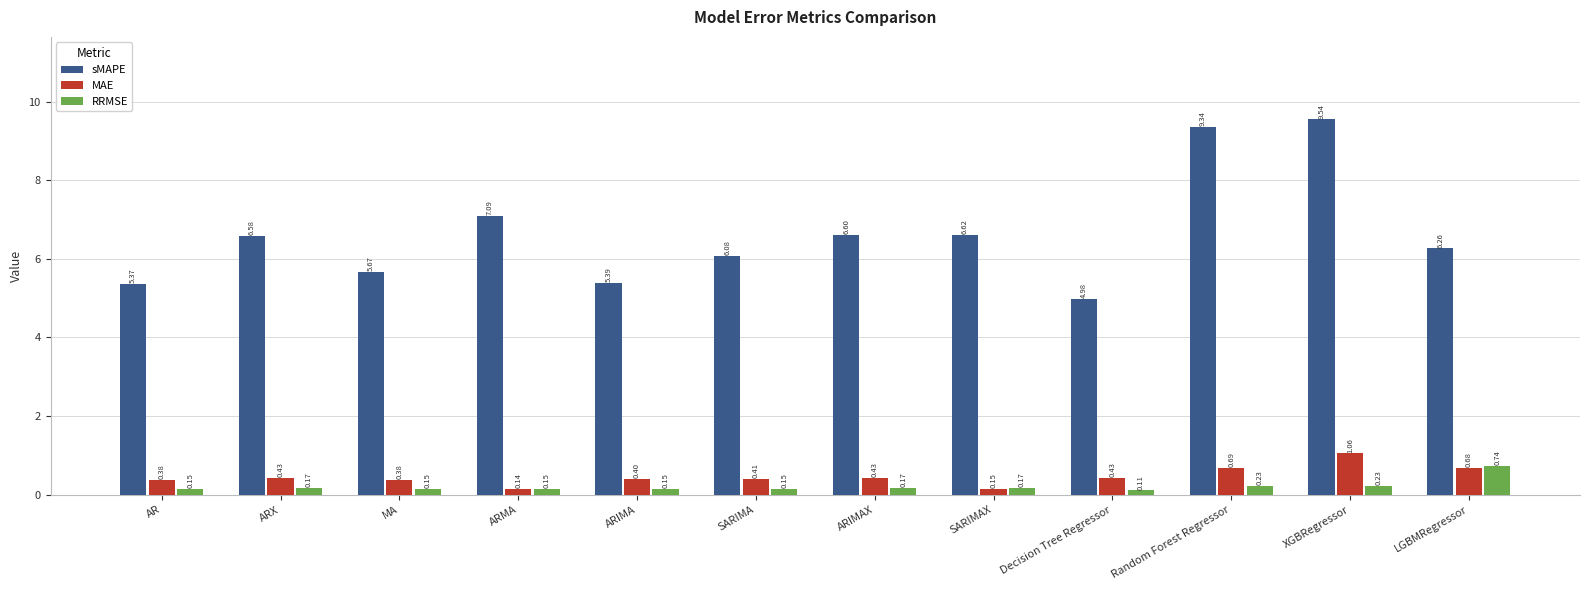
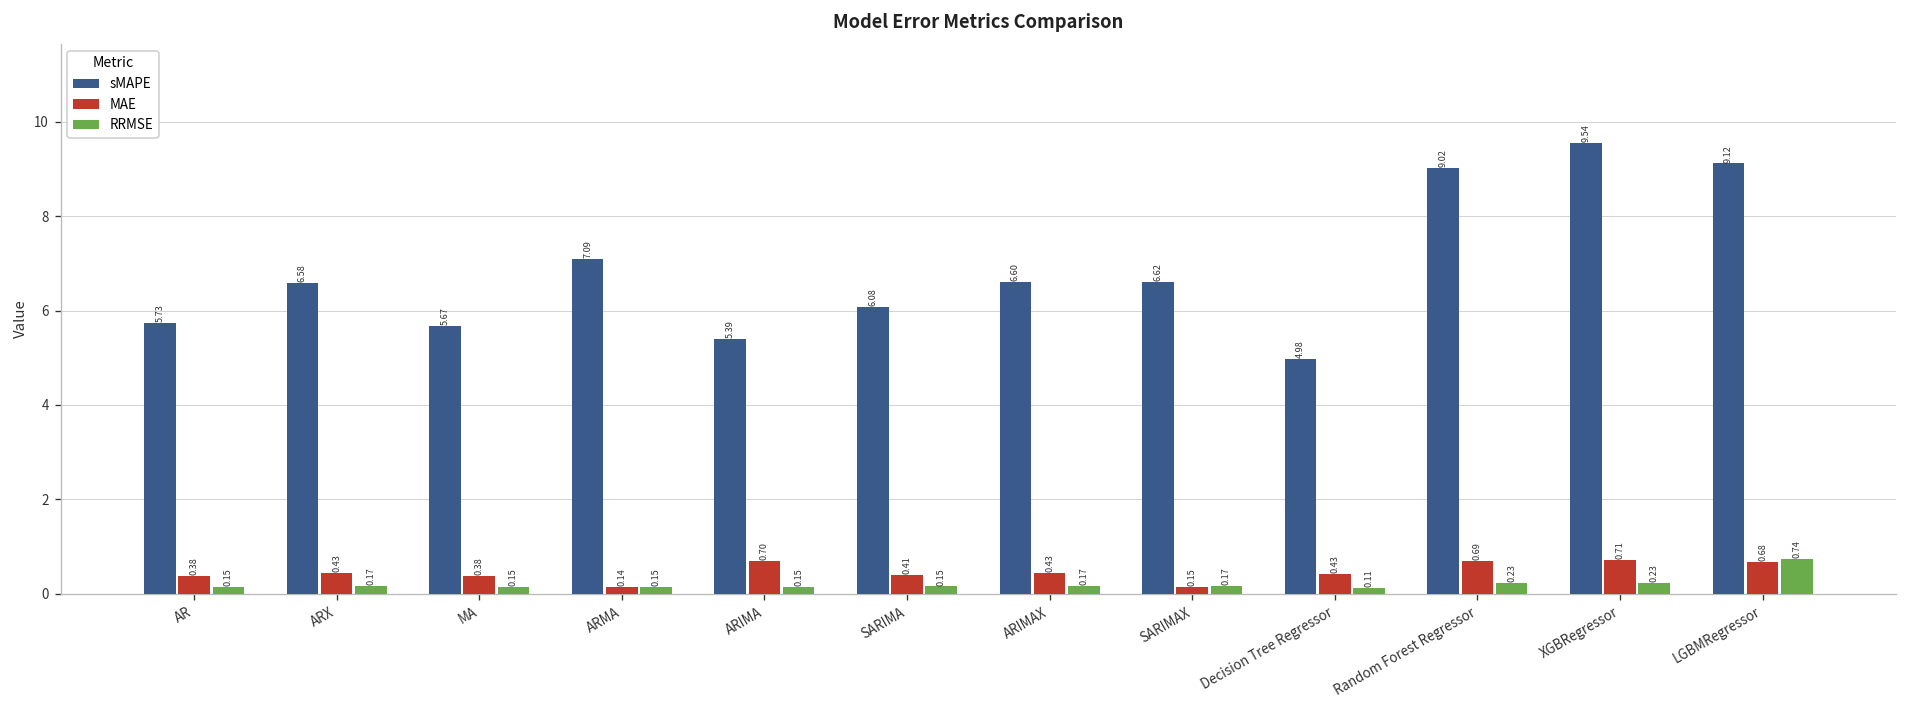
sMAPE, AR: 5.37 -> 5.73
MAE, ARIMA: 0.40 -> 0.70
sMAPE, Random Forest Regressor: 9.34 -> 9.02
MAE, XGBRegressor: 1.06 -> 0.71
sMAPE, LGBMRegressor: 6.26 -> 9.12
